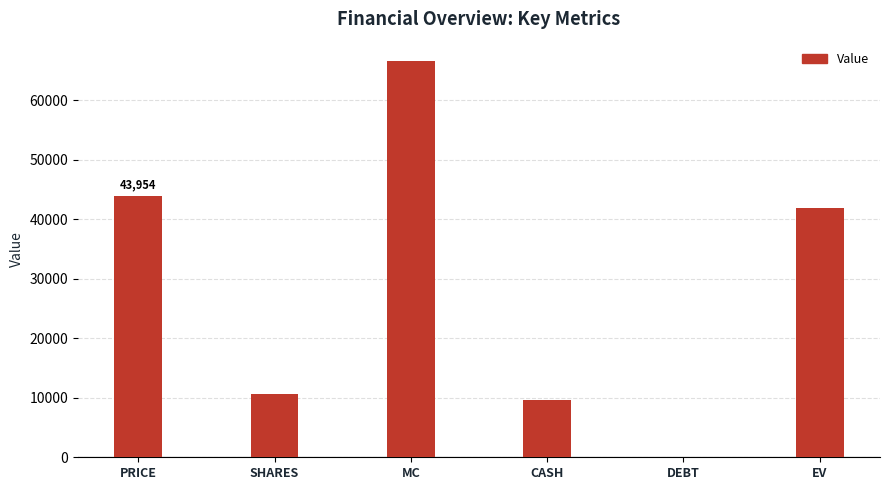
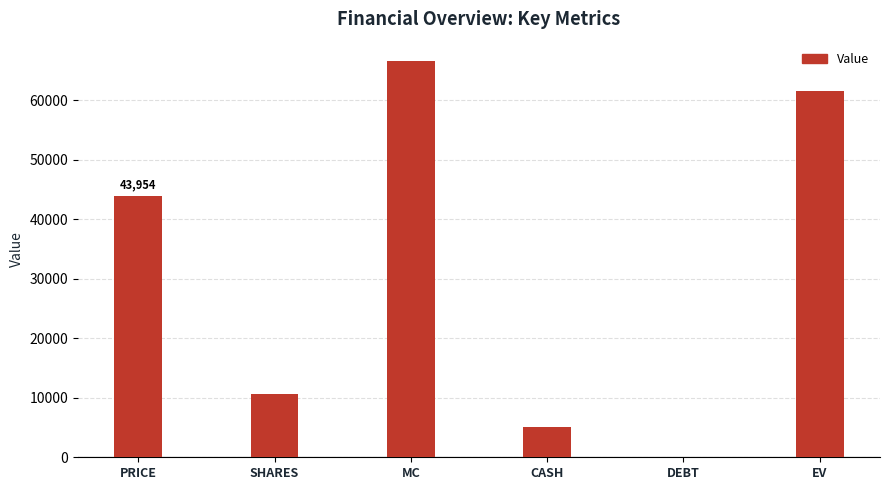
CASH: 10000 -> 5000
EV: 42000 -> 62000
